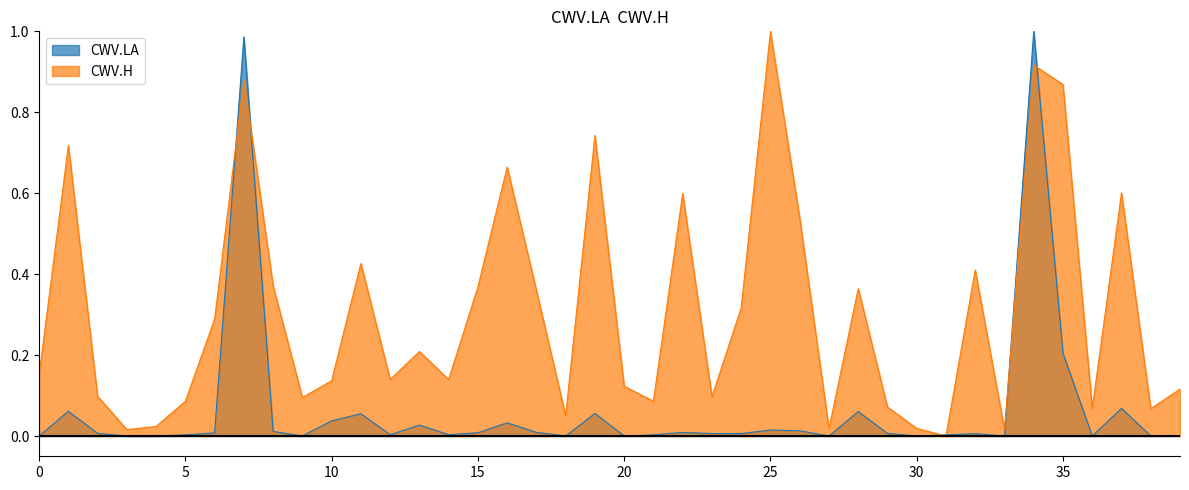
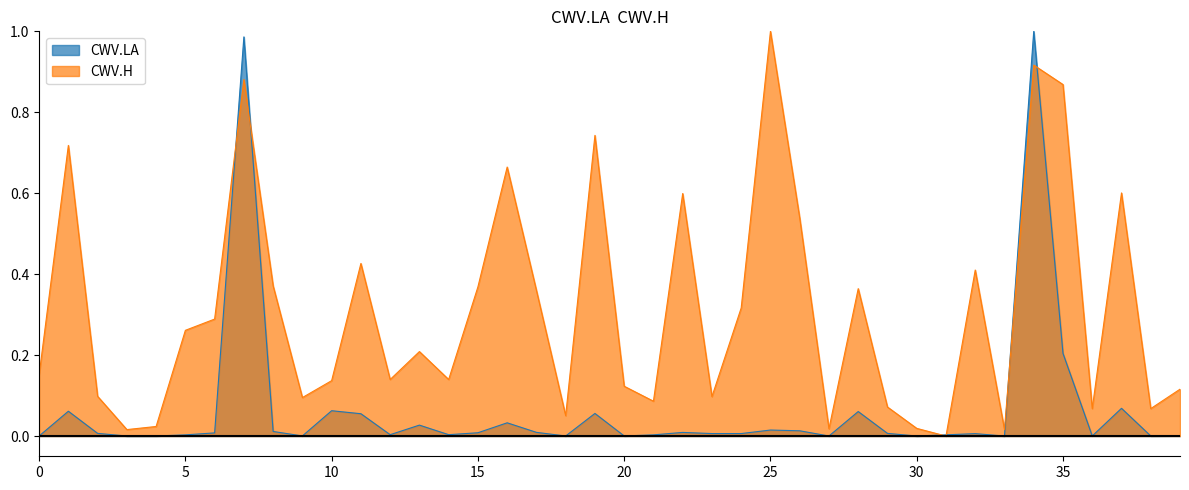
CWV.H, 5: 0.09 -> 0.26
CWV.LA, 10: 0.04 -> 0.06
